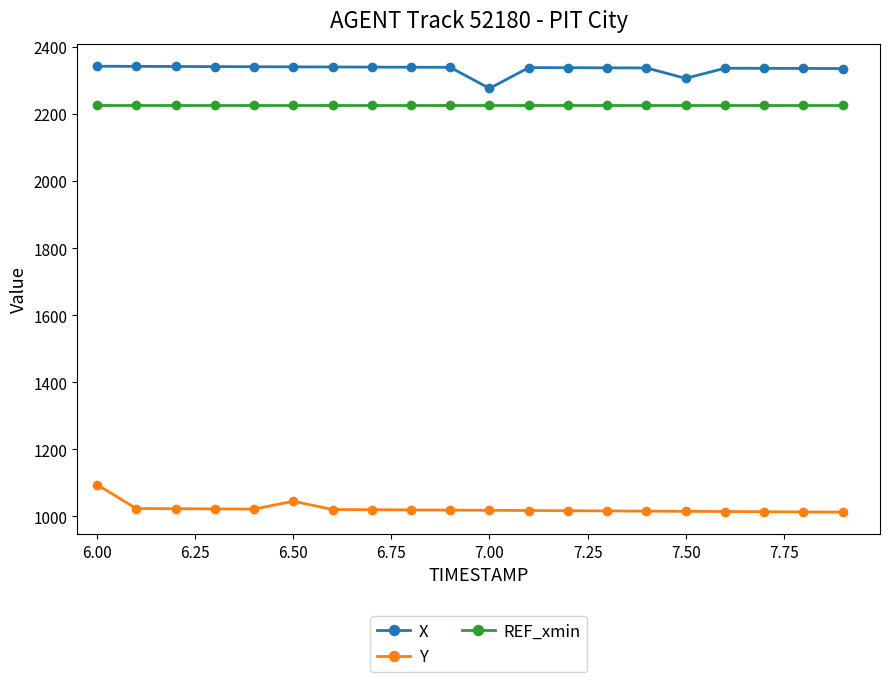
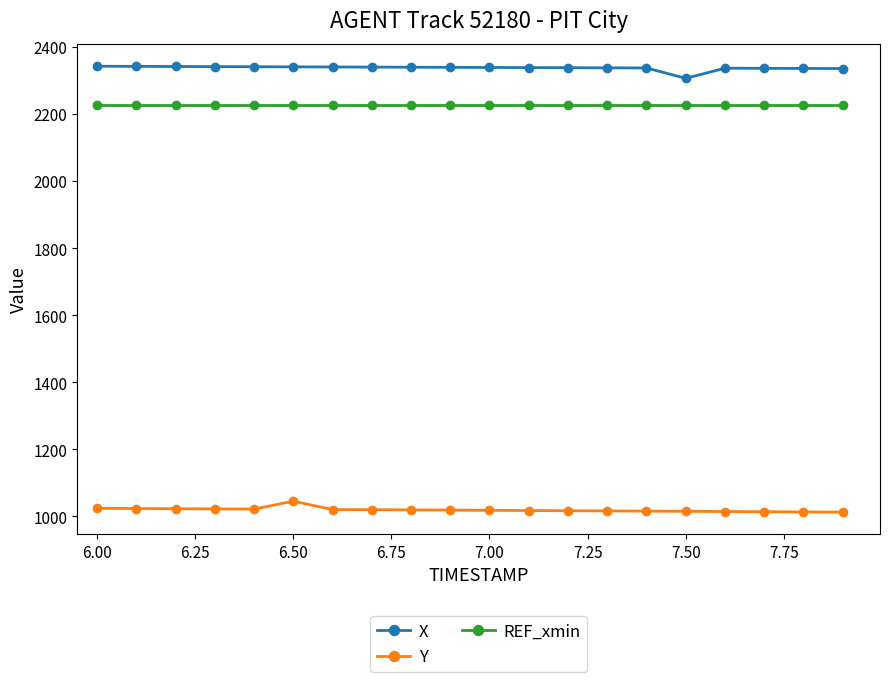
Y, 6.00: 1090 -> 1020
X, 7.00: 2280 -> 2340
